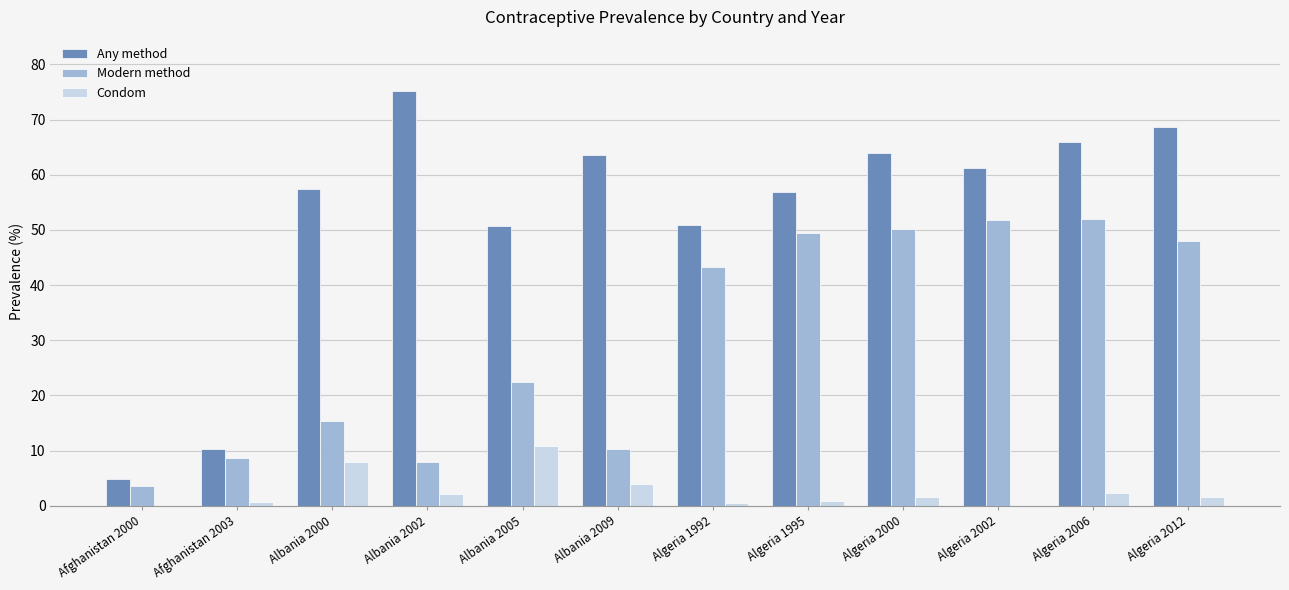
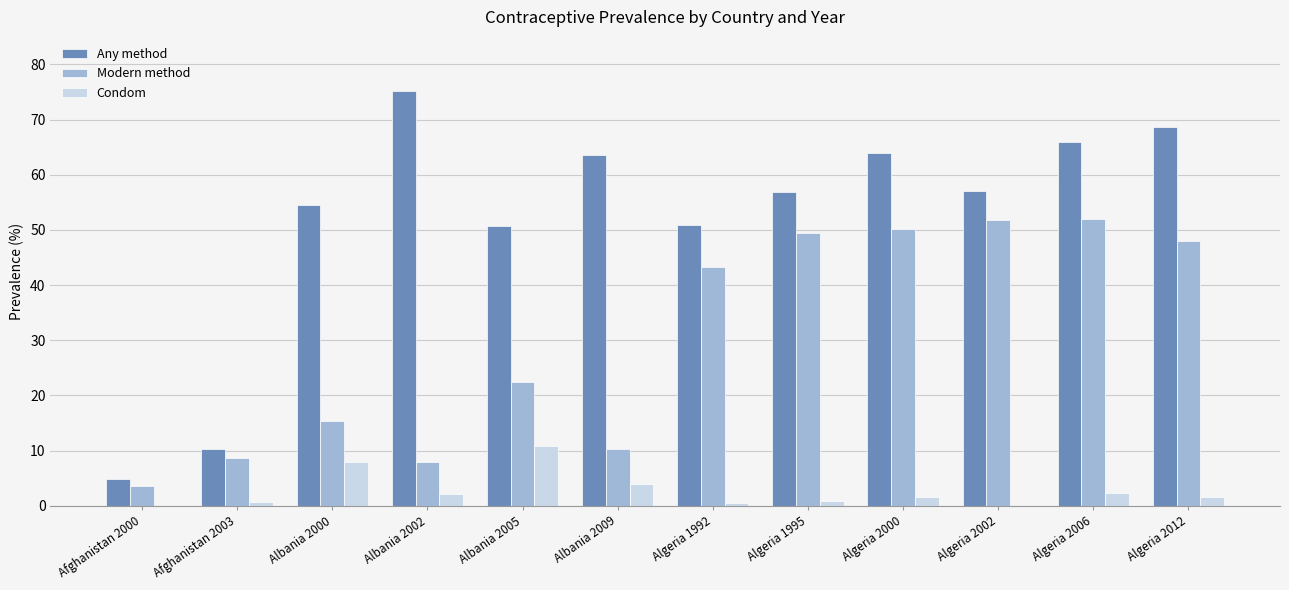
Any method, Albania 2000: 58 -> 55
Any method, Algeria 2002: 61 -> 57
